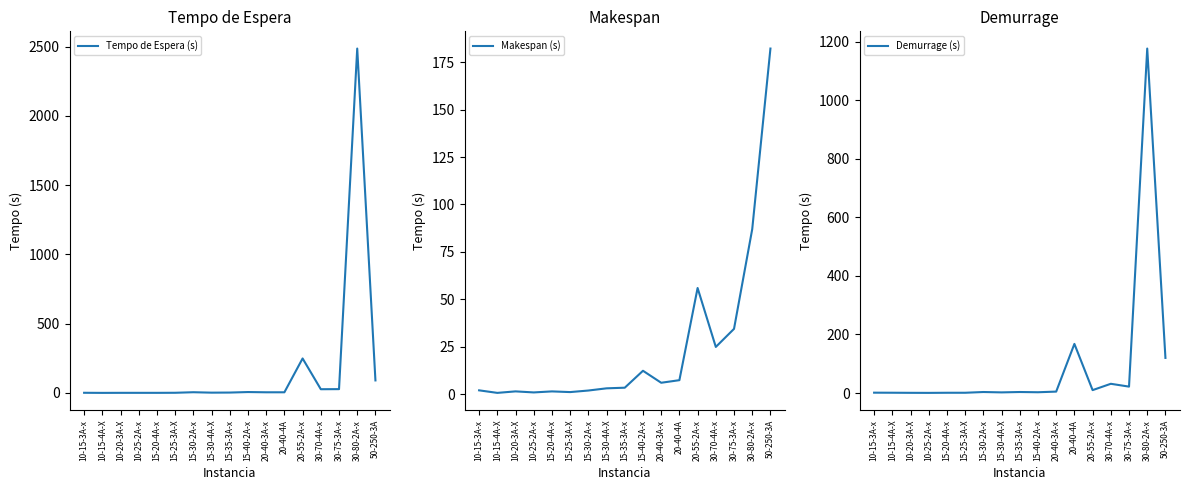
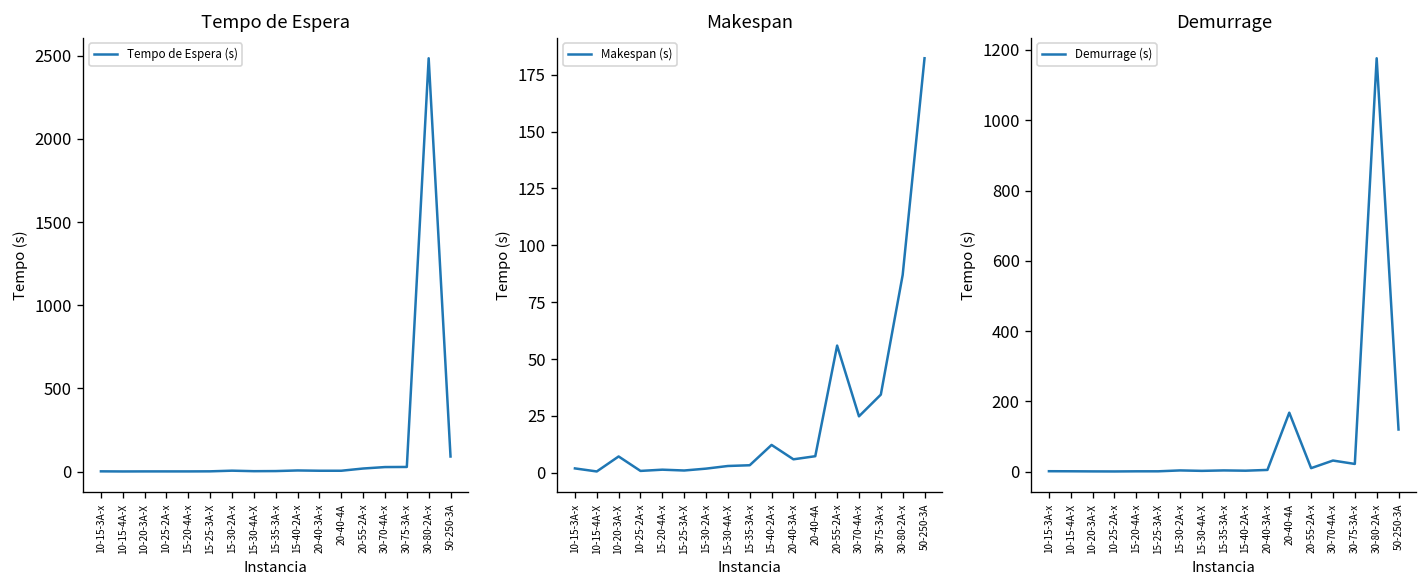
Tempo de Espera, 20-55-2A-x: 250 -> 20
Makespan, 10-20-3A-X: 1 -> 7
